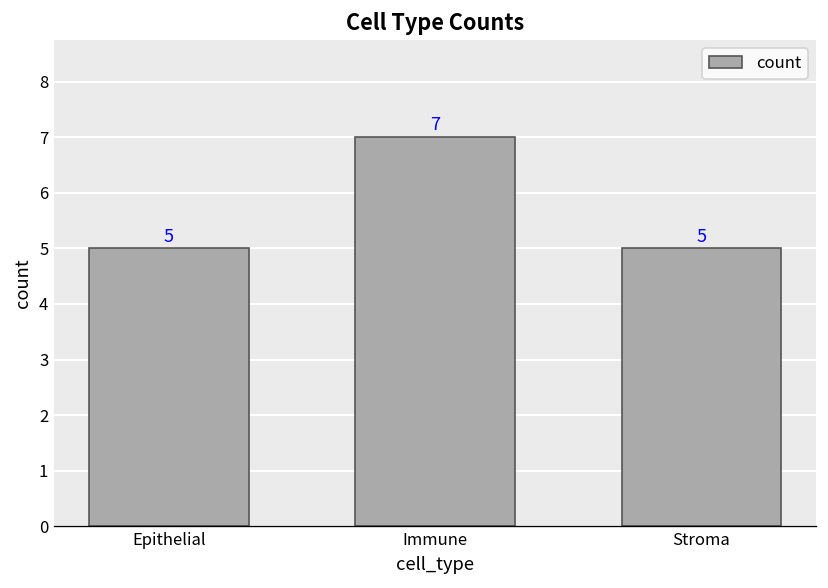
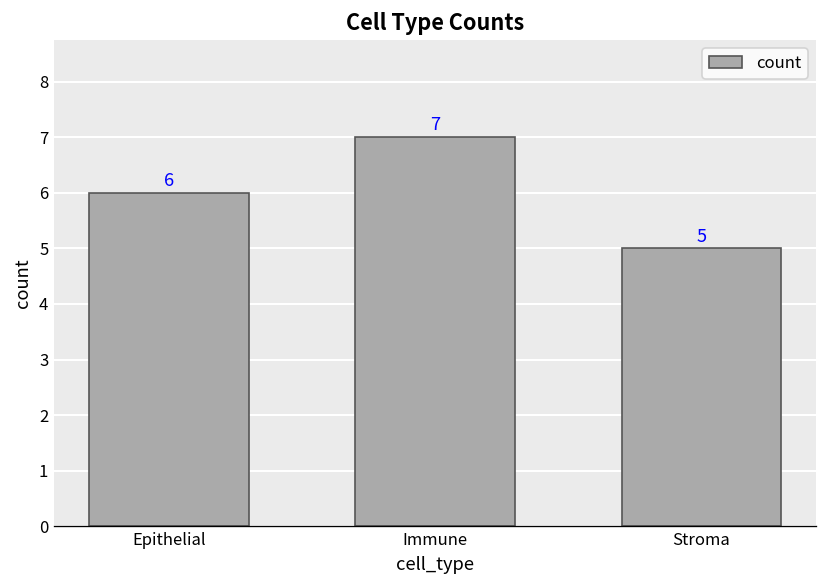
Epithelial: 5 -> 6
